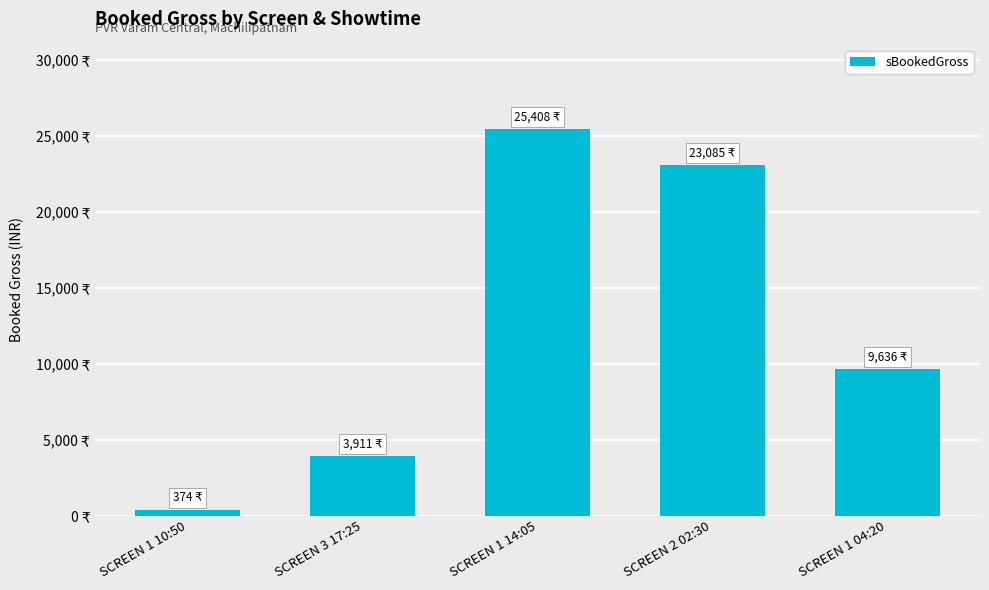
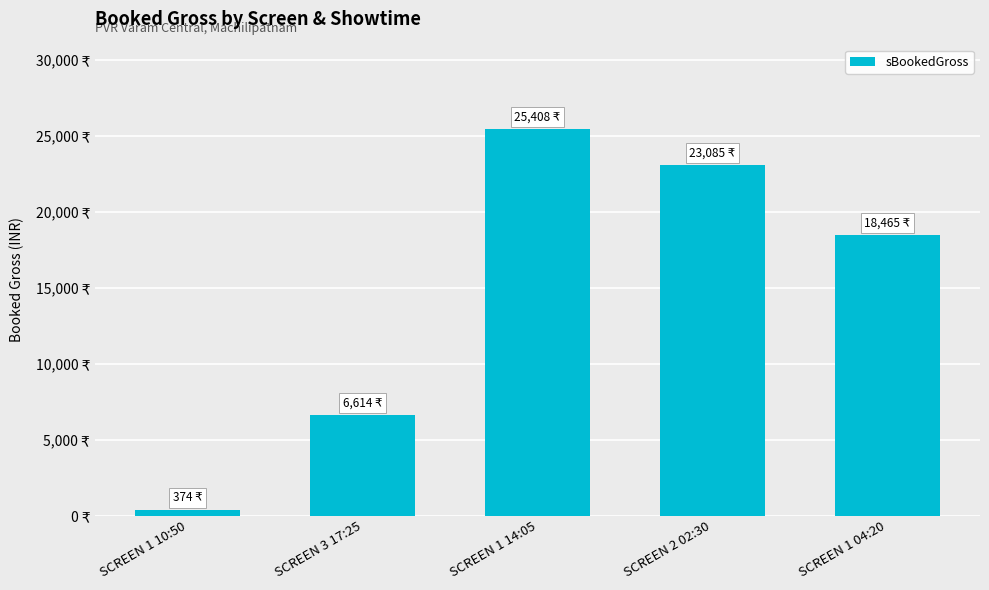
SCREEN 3 17:25: 3,911 -> 6,614
SCREEN 1 04:20: 9,636 -> 18,465
